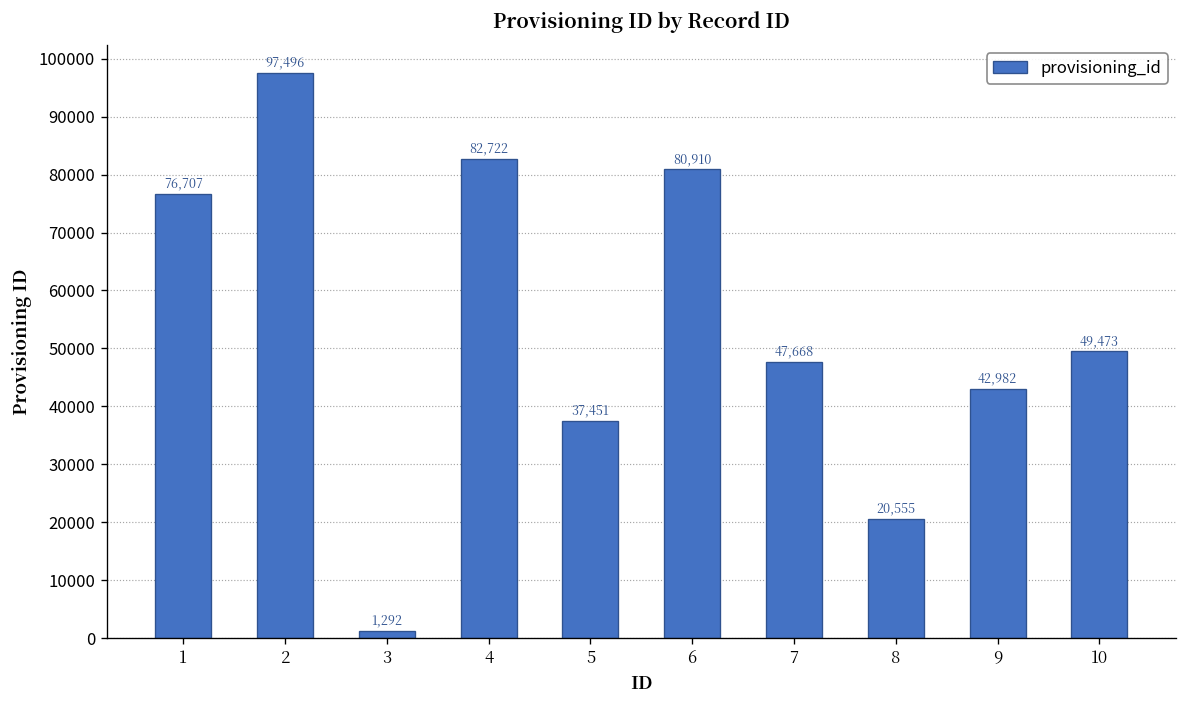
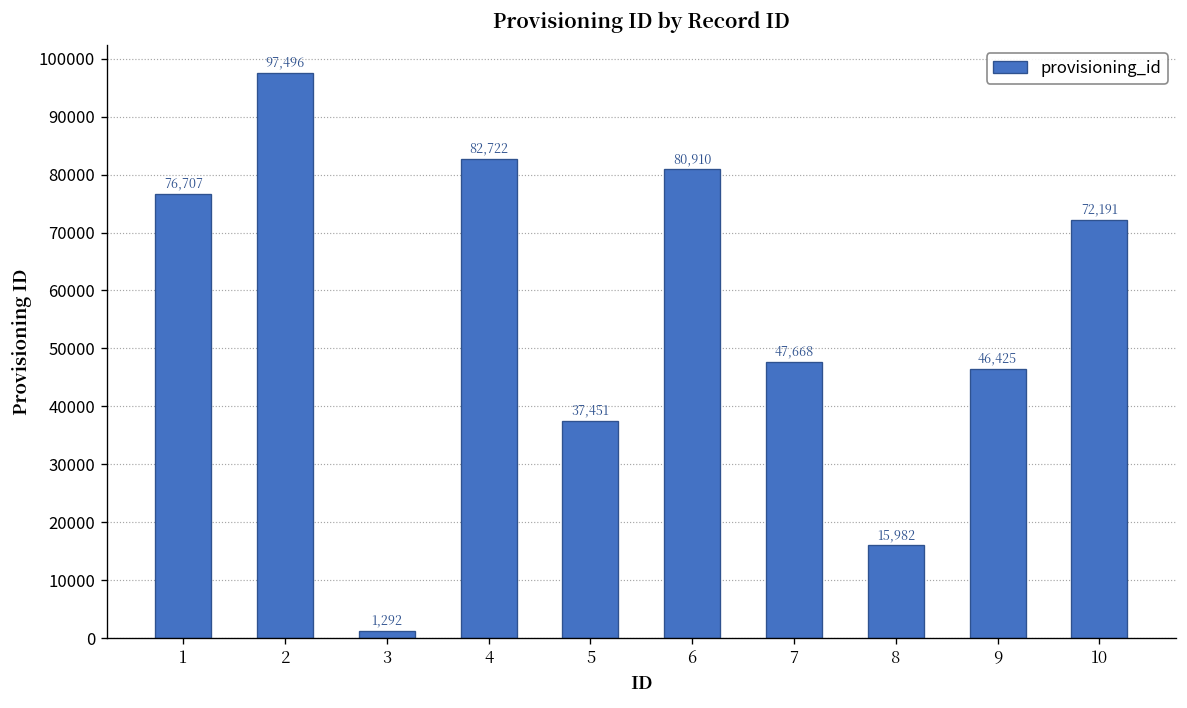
8: 20,555 -> 15,982
9: 42,982 -> 46,425
10: 49,473 -> 72,191
